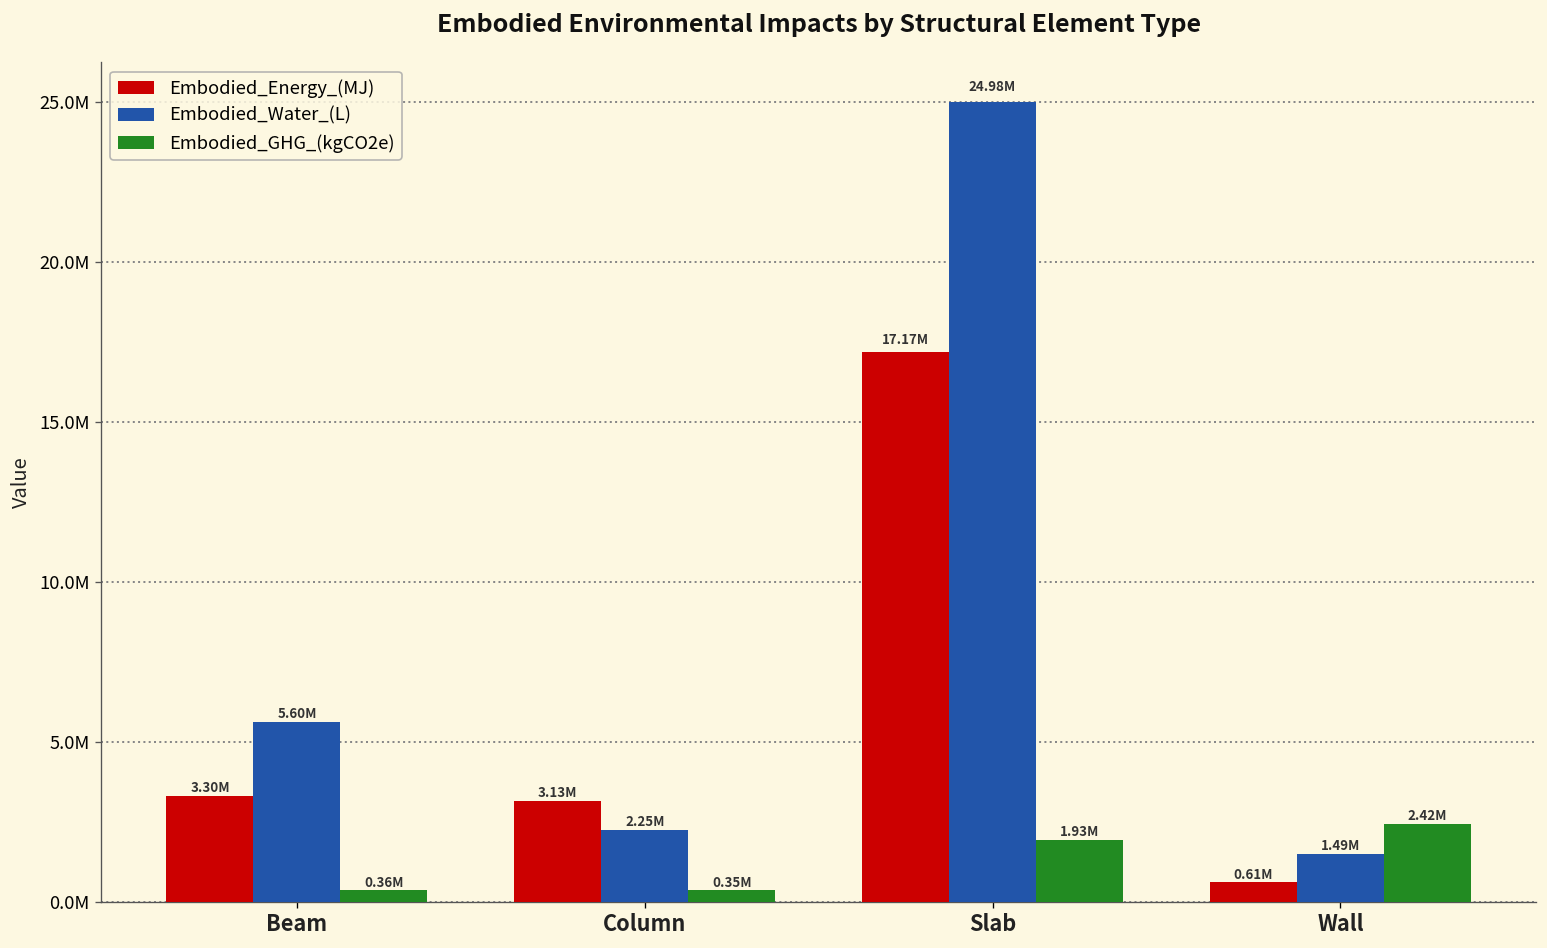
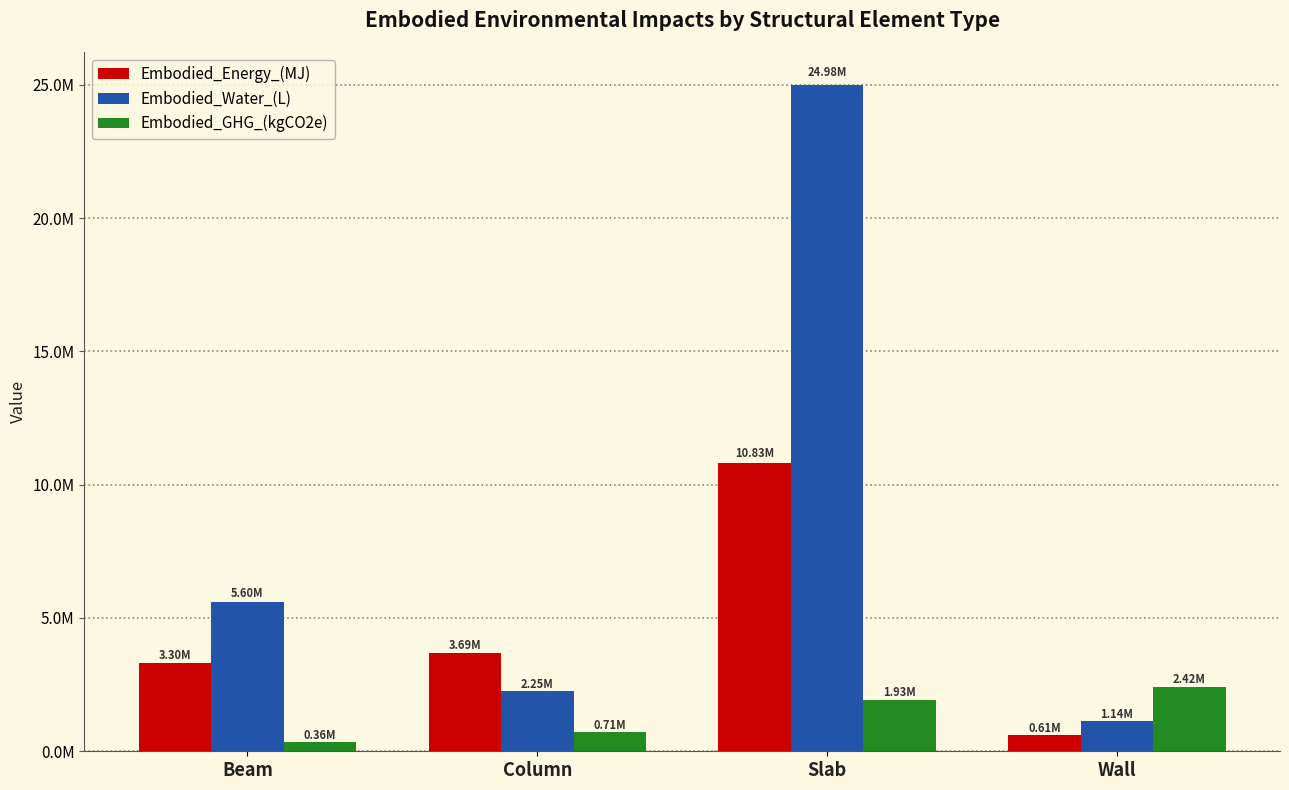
Embodied_Energy_(MJ), Column: 3.13M -> 3.69M
Embodied_GHG_(kgCO2e), Column: 0.35M -> 0.71M
Embodied_Energy_(MJ), Slab: 17.17M -> 10.83M
Embodied_Water_(L), Wall: 1.49M -> 1.14M
